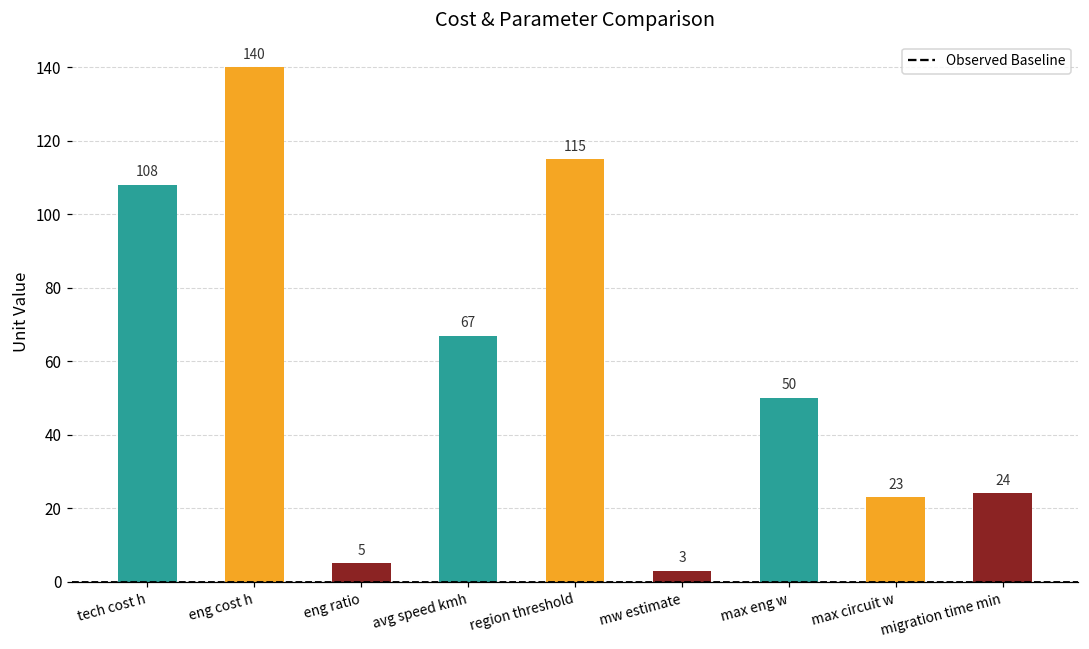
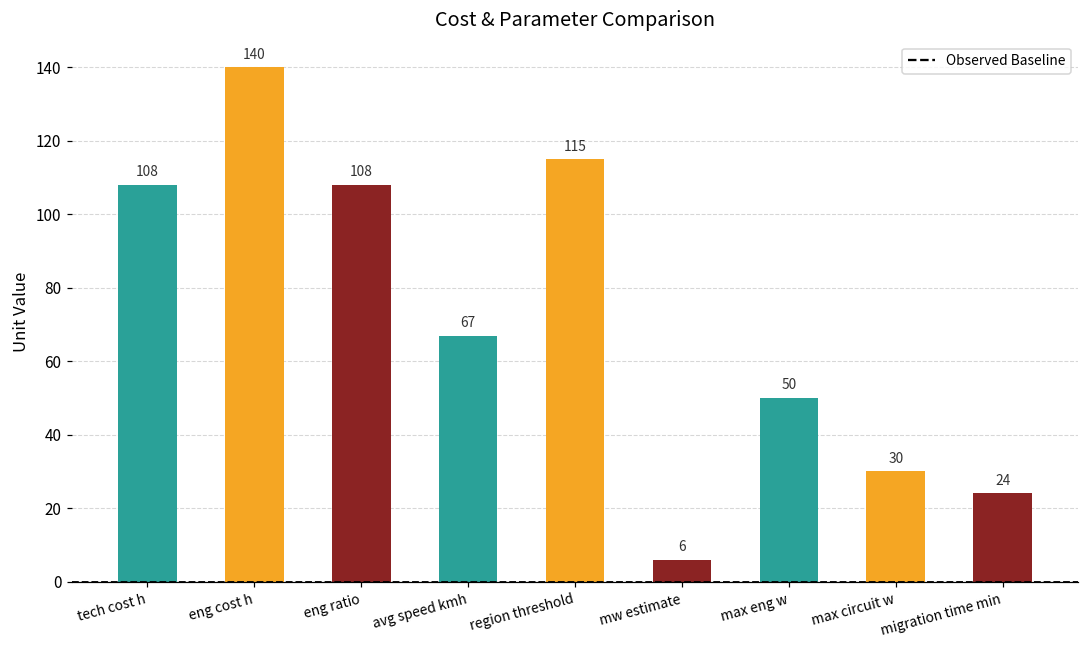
eng ratio: 5 -> 108
mw estimate: 3 -> 6
max circuit w: 23 -> 30
